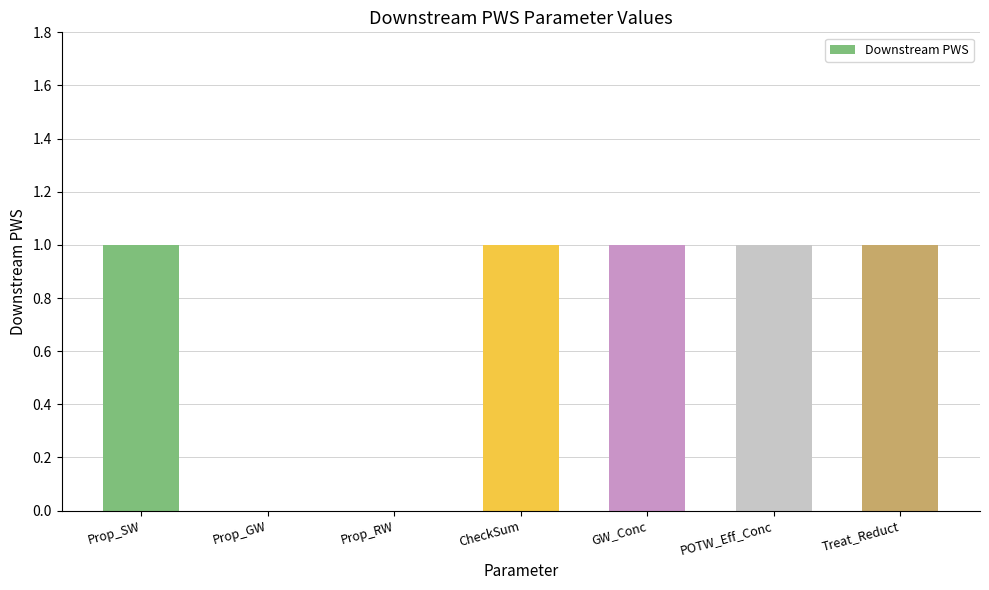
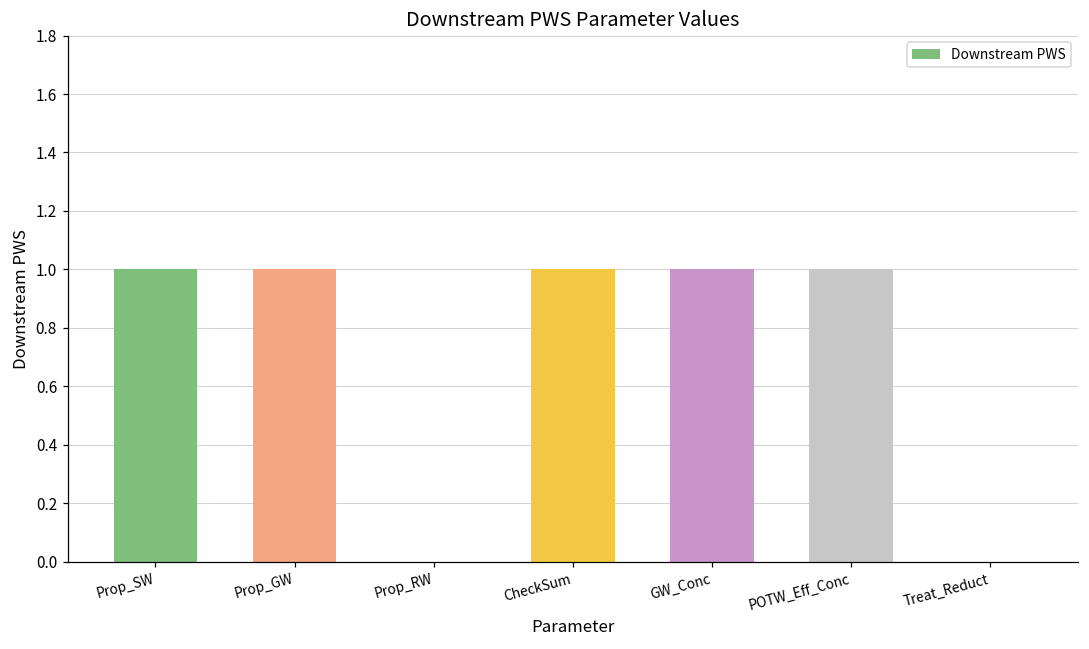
Prop_GW: 0 -> 1
Treat_Reduct: 1 -> 0
